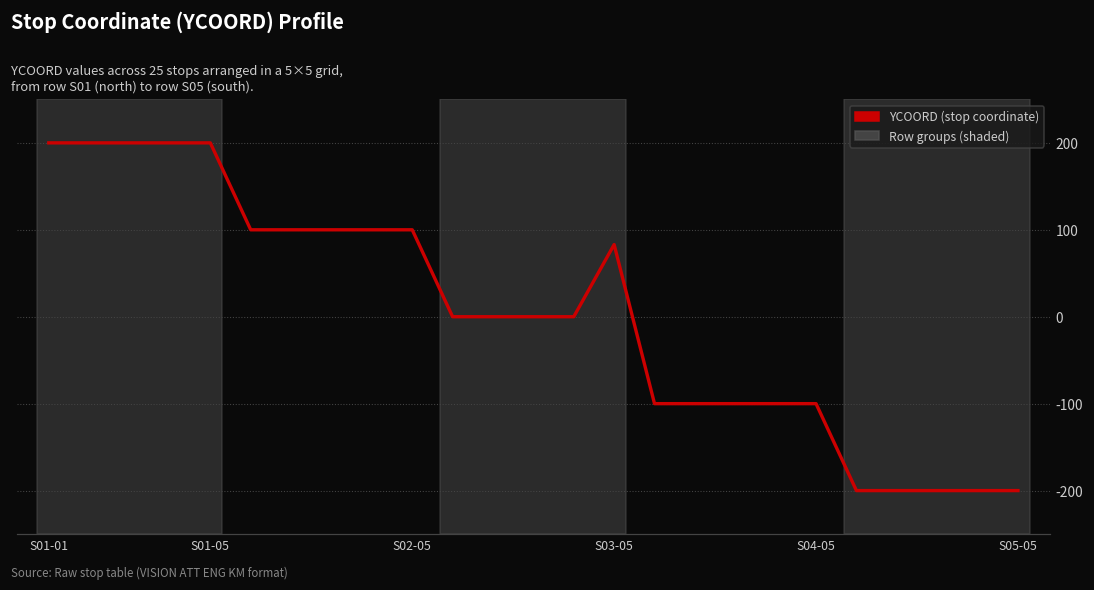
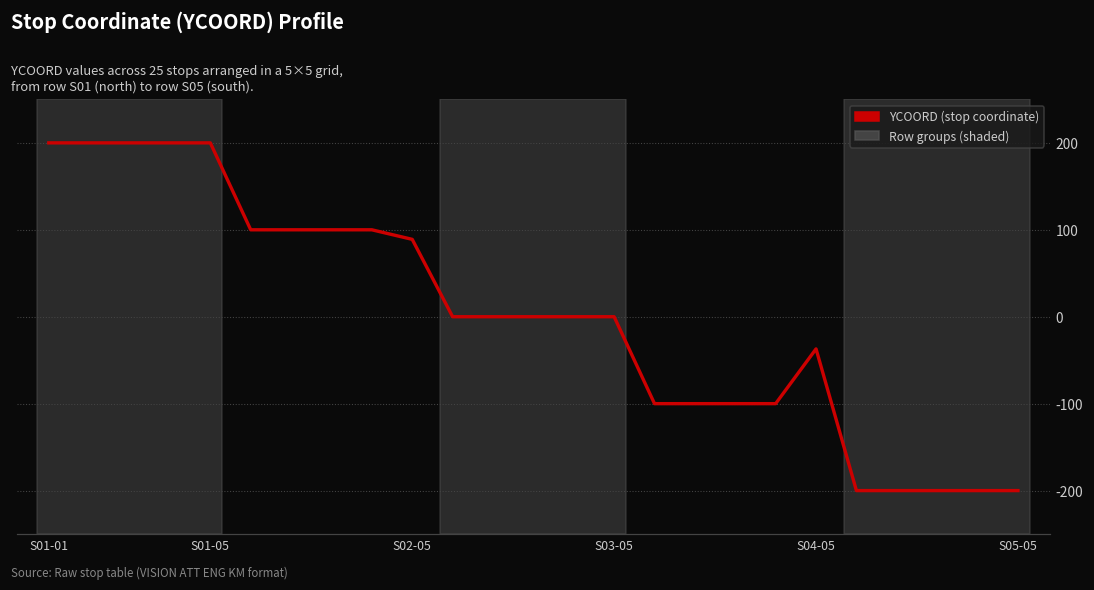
S02-05: 100 -> 90
S03-05: 80 -> 0
S04-05: -100 -> -40
